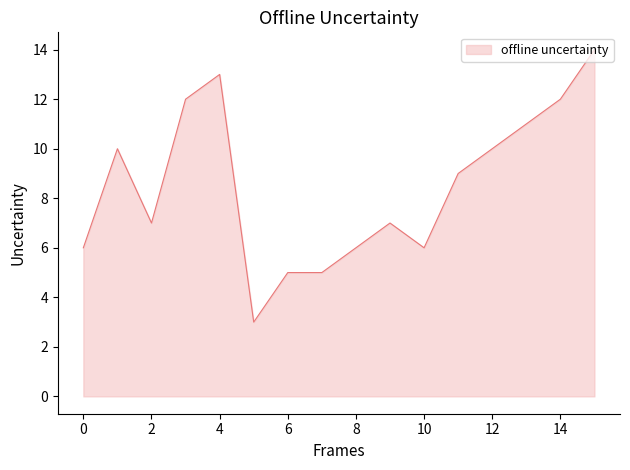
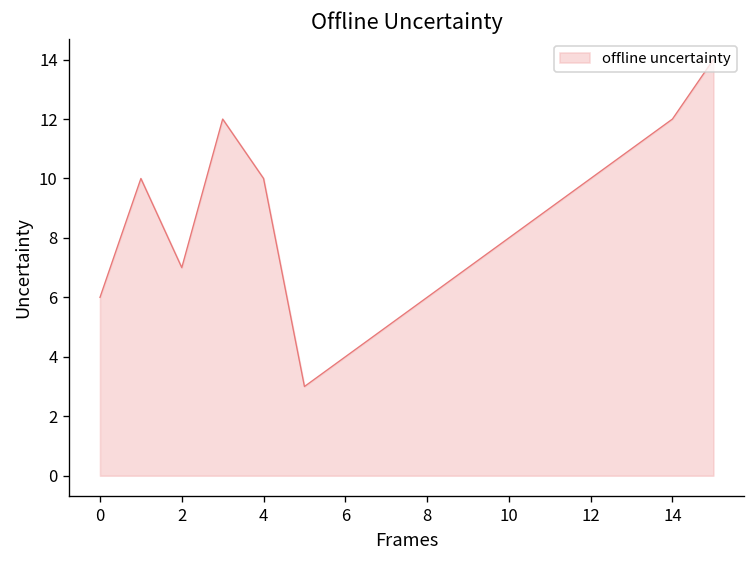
4: 13 -> 10
6: 5 -> 4
10: 6 -> 8
